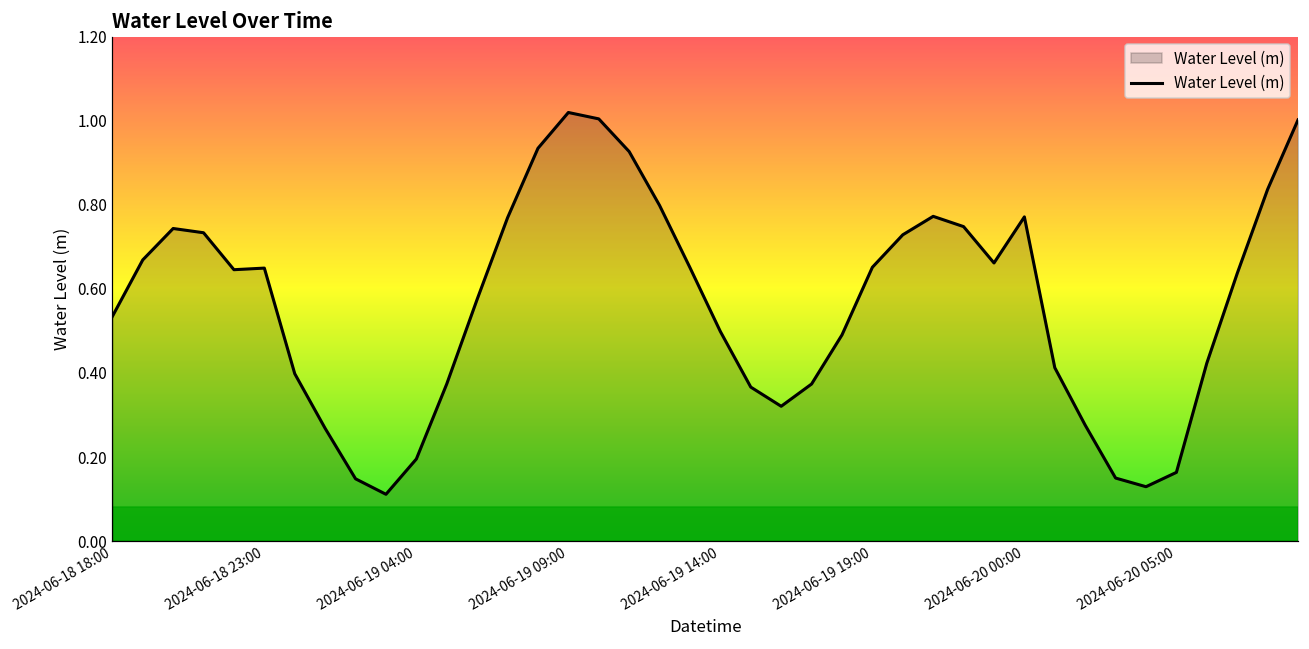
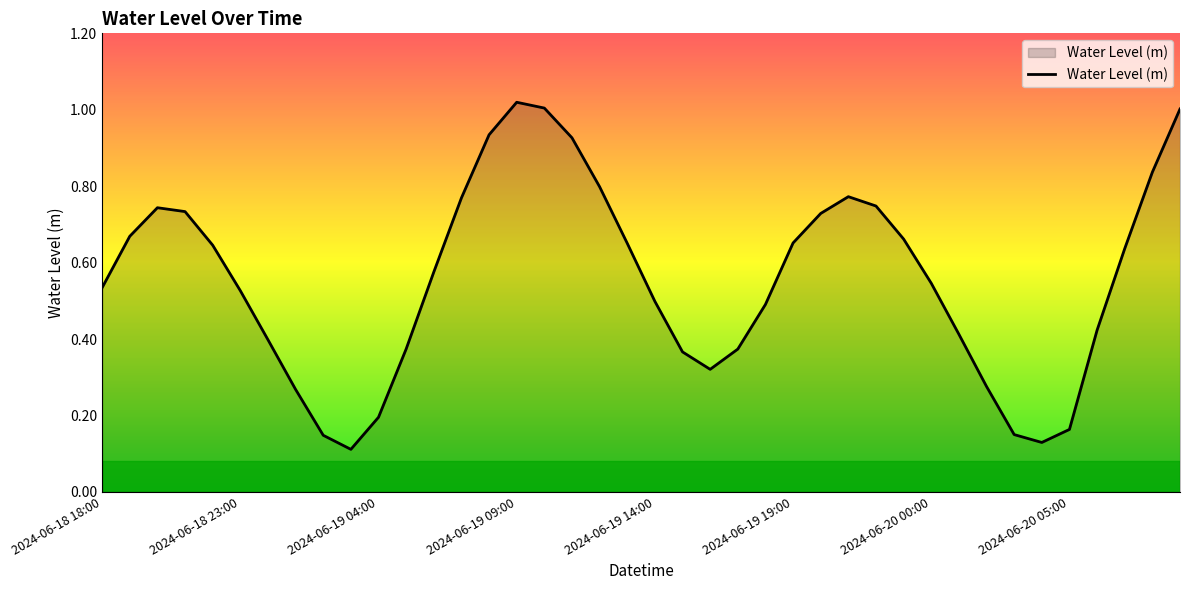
2024-06-18 23:00: 0.65 -> 0.53
2024-06-20 00:00: 0.77 -> 0.55
